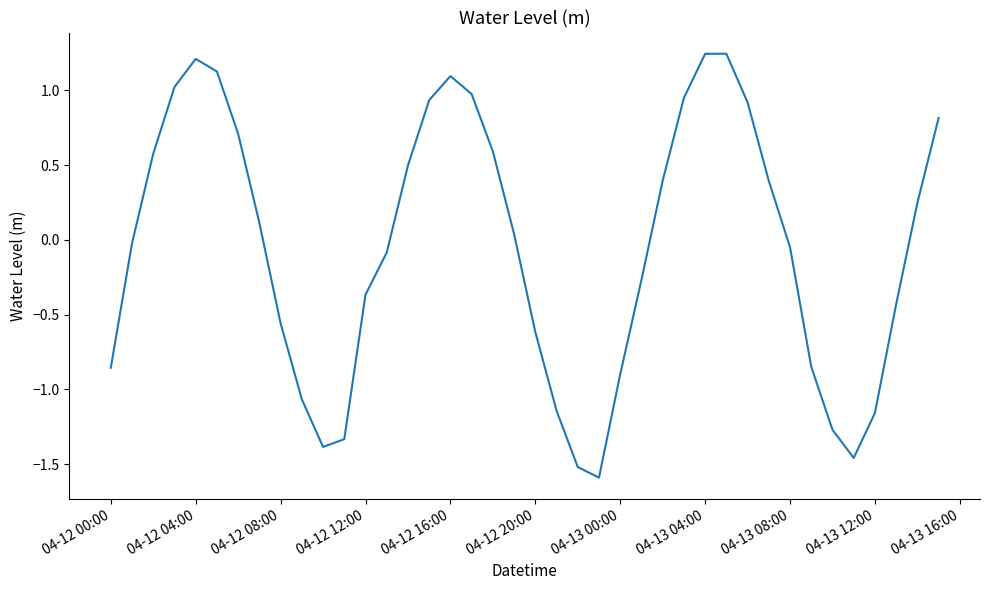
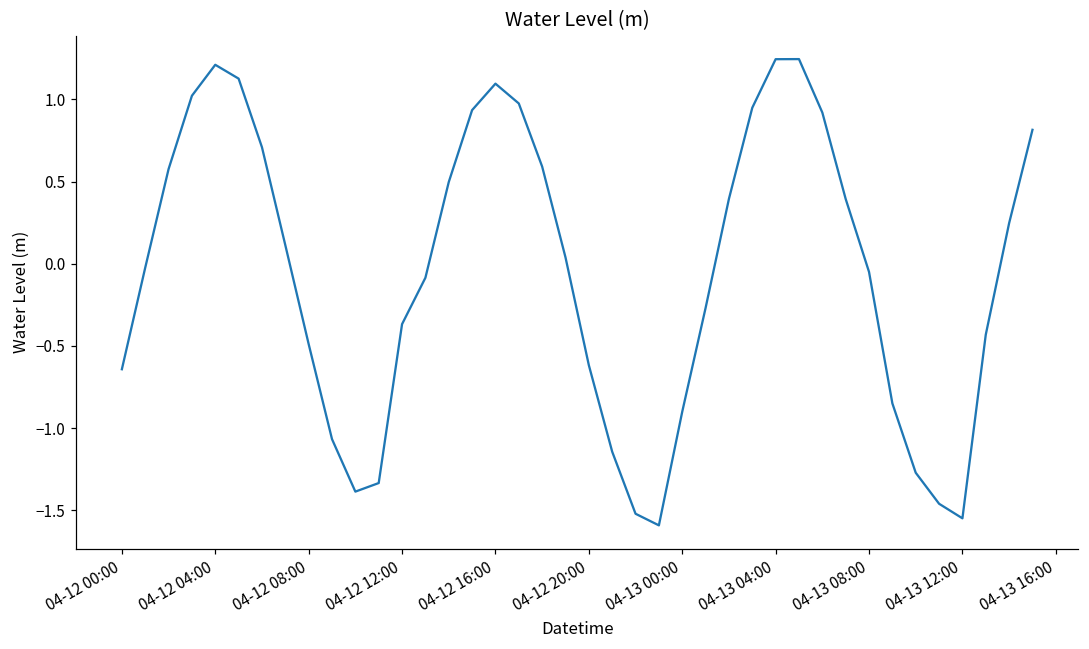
04-12 00:00: -0.86 -> -0.64
04-12 08:00: -0.56 -> -0.49
04-13 12:00: -1.16 -> -1.55
